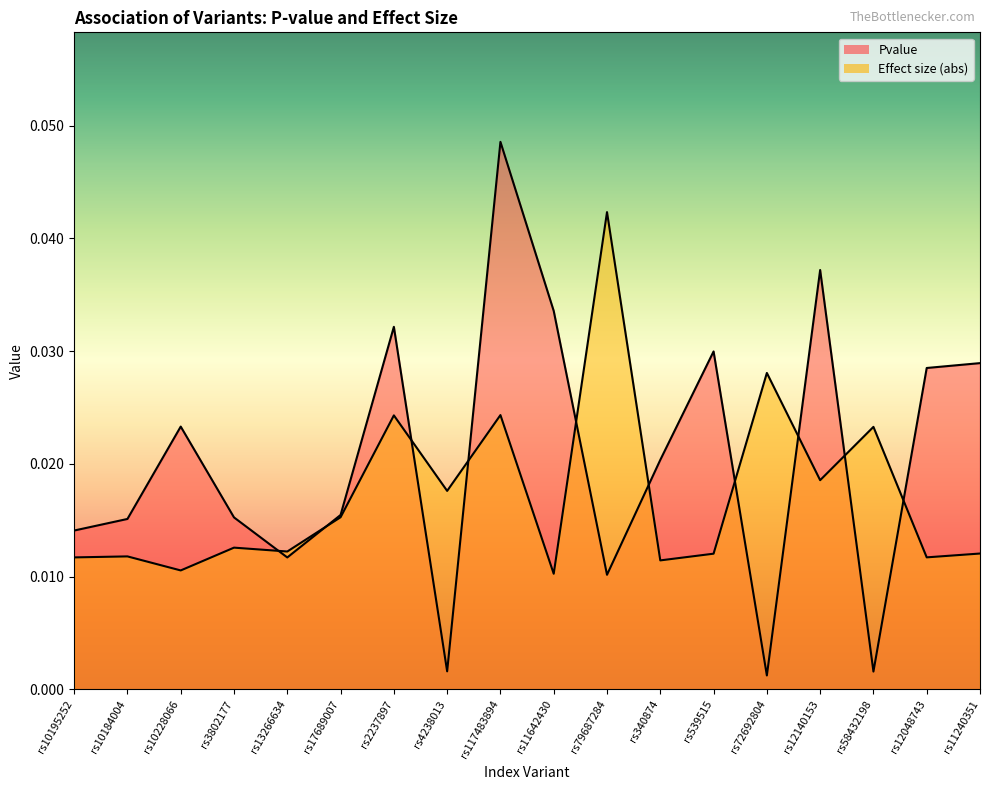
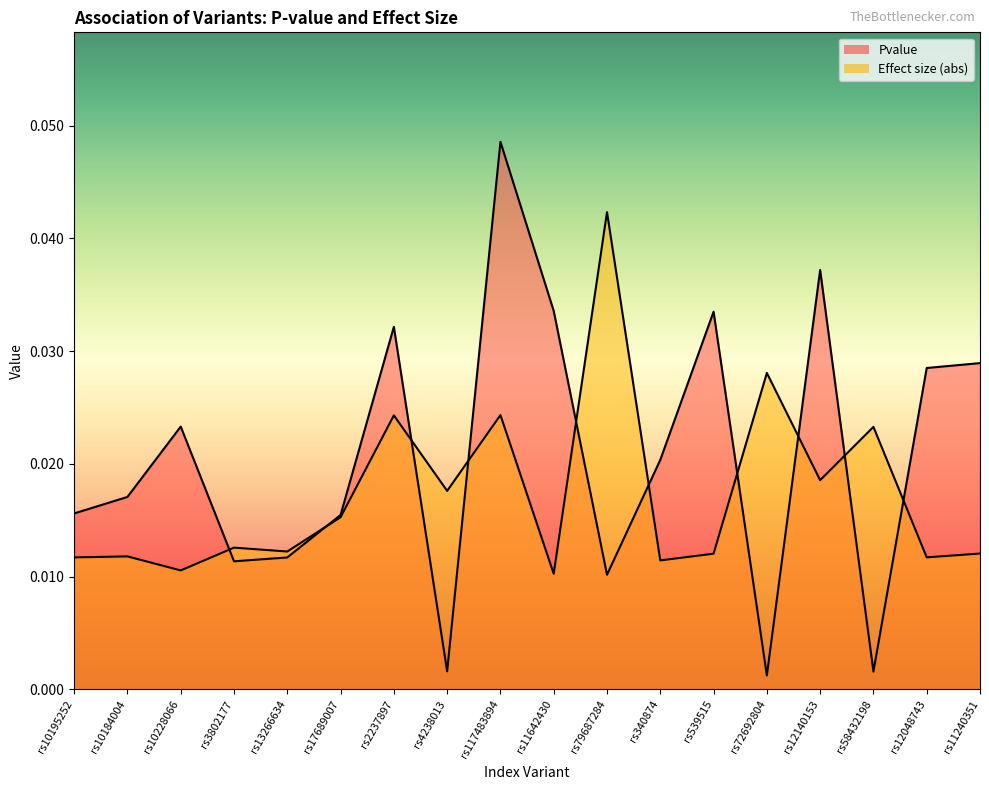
Pvalue, rs10195252: 0.0141 -> 0.0156
Pvalue, rs10184004: 0.0151 -> 0.0171
Pvalue, rs3802177: 0.0153 -> 0.0114
Pvalue, rs539515: 0.0300 -> 0.0335
